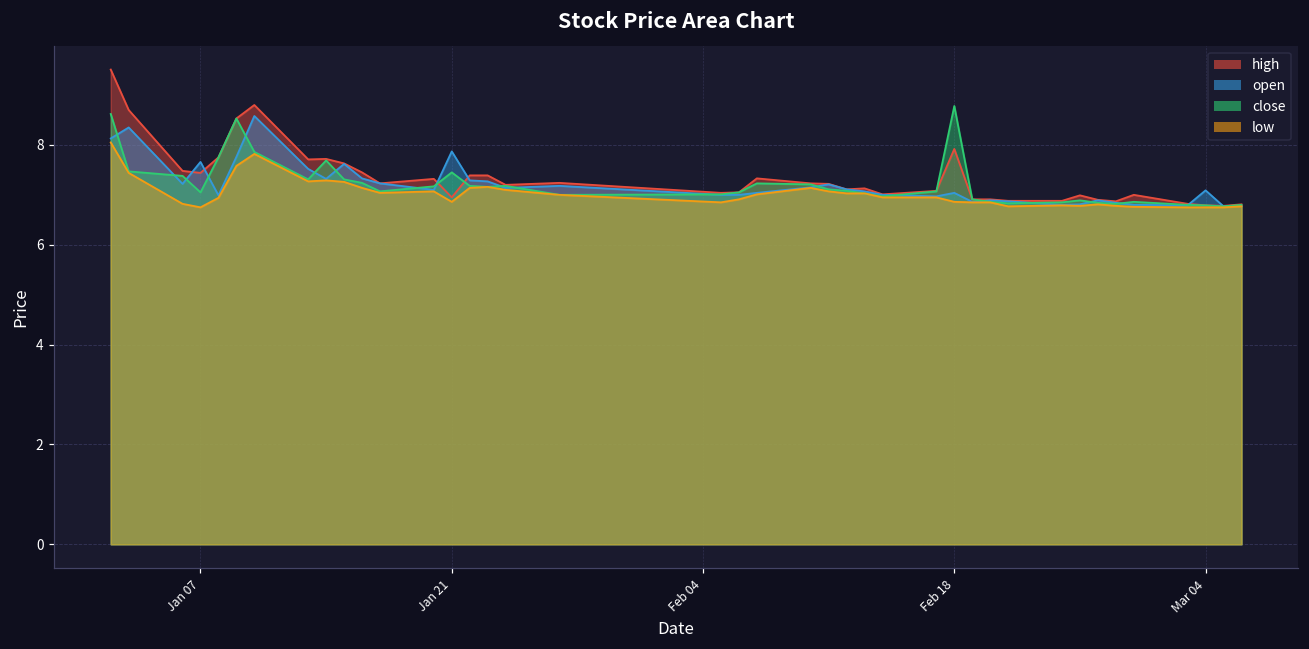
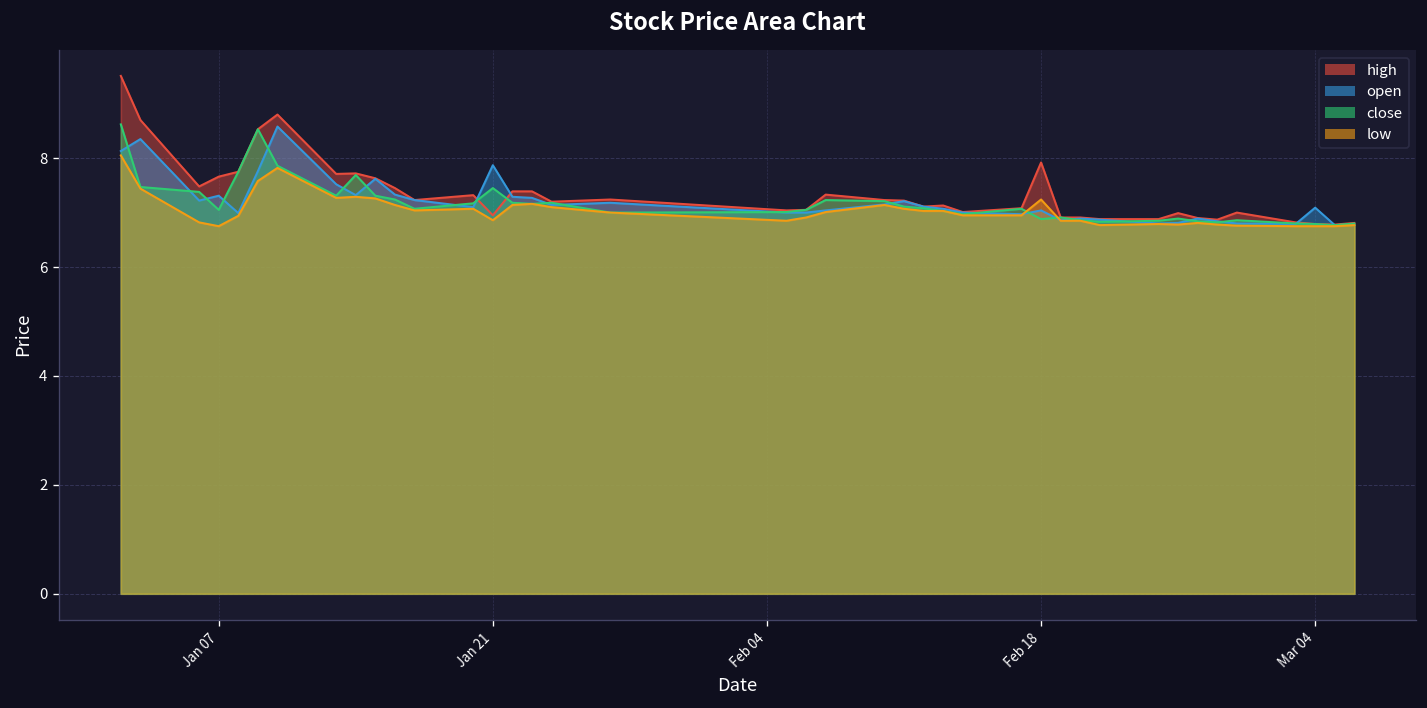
high, Jan 07: 7.4 -> 7.7
open, Jan 07: 7.7 -> 7.3
close, Feb 18: 8.8 -> 6.9
low, Feb 18: 6.9 -> 7.2
